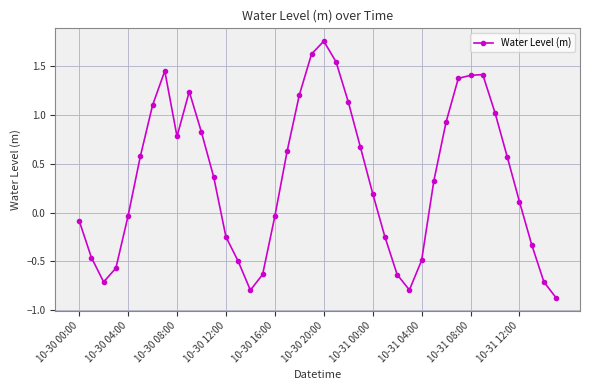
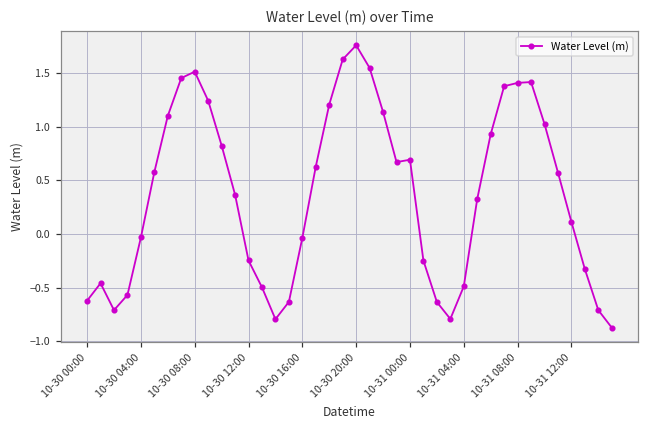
10-30 00:00: -0.1 -> -0.6
10-30 08:00: 0.8 -> 1.5
10-31 00:00: 0.2 -> 0.7
